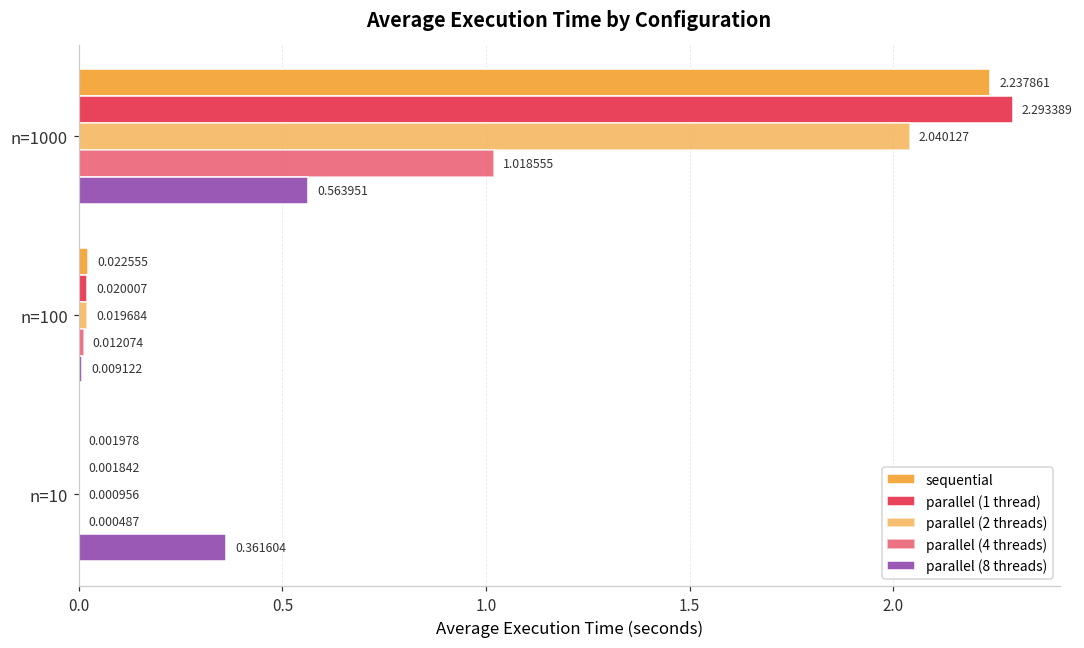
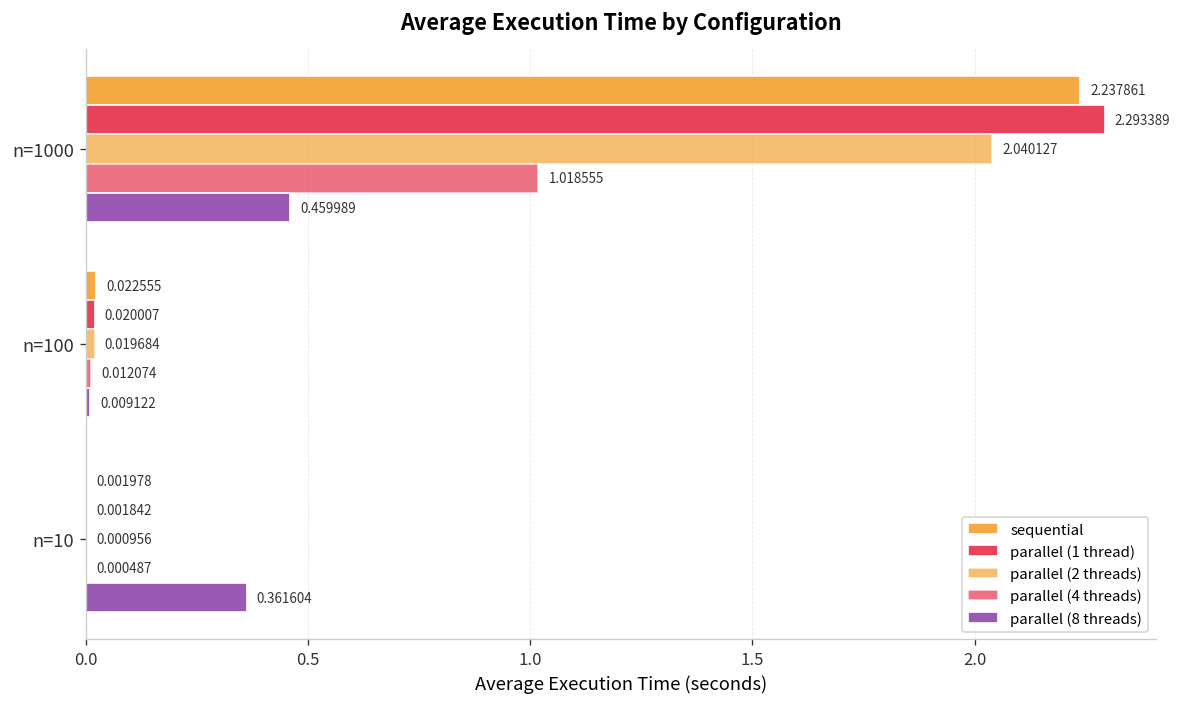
parallel (8 threads), n=1000: 0.563951 -> 0.459989
